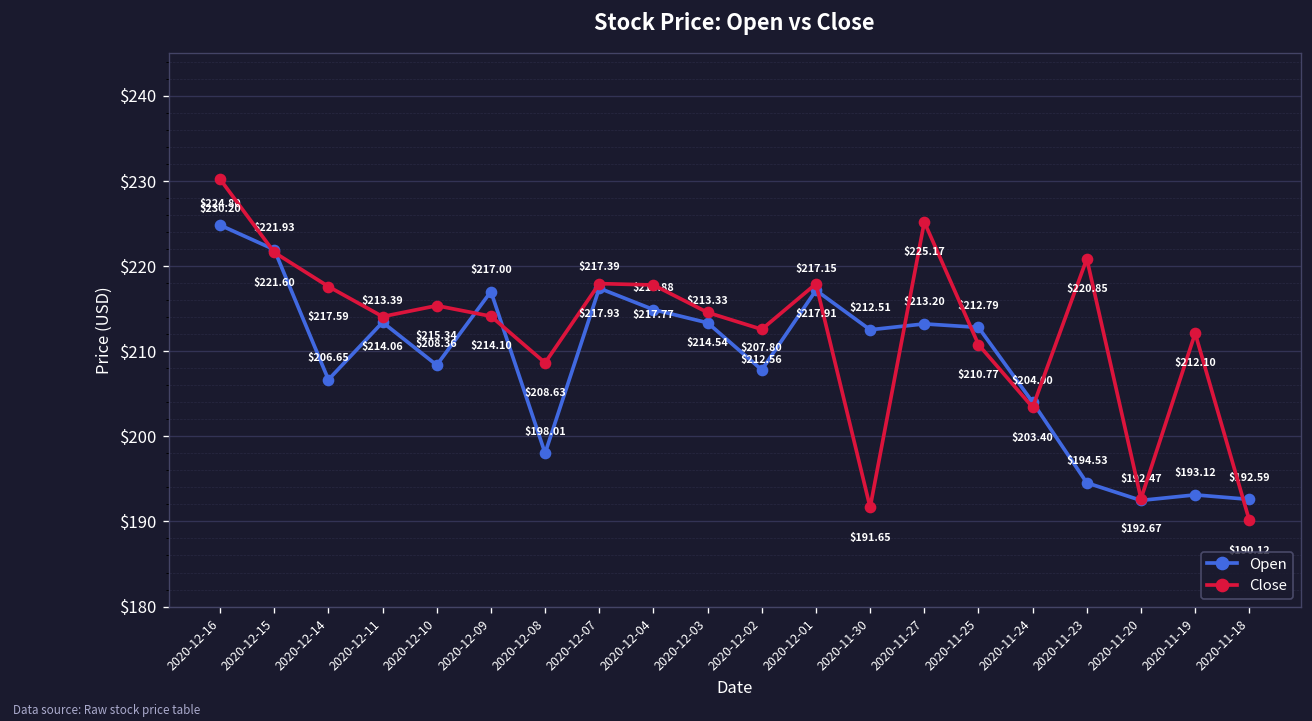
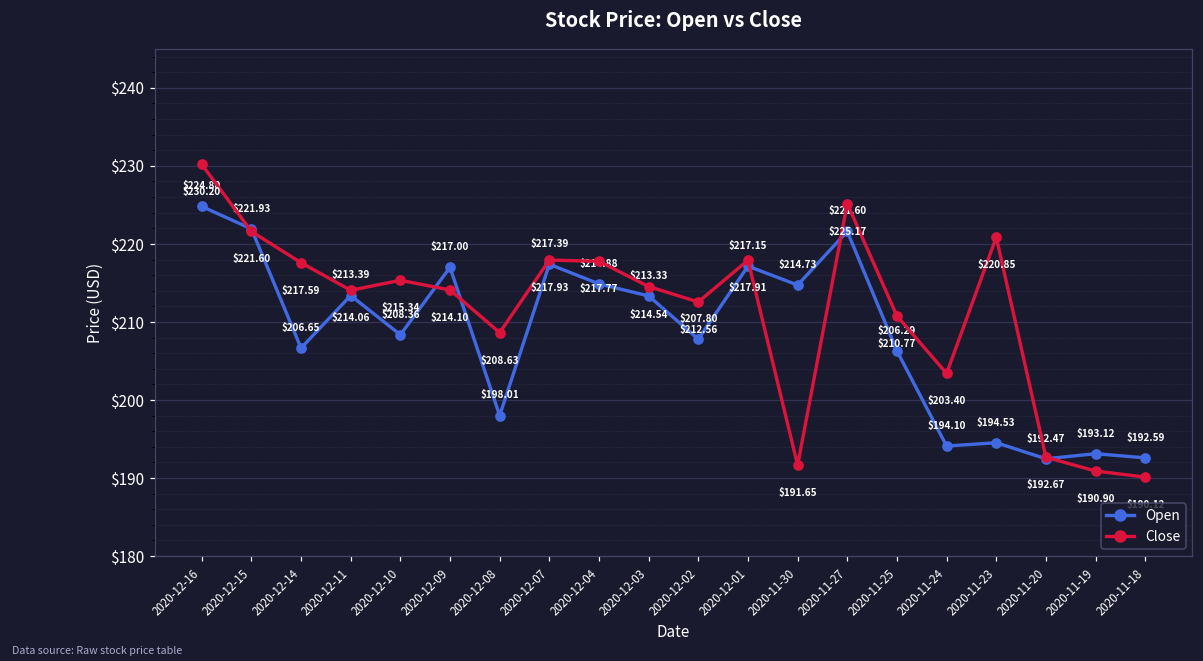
Open, 2020-11-30: $212.51 -> $214.73
Open, 2020-11-27: $213.20 -> $221.60
Open, 2020-11-25: $212.79 -> $206.29
Open, 2020-11-24: $204.00 -> $194.10
Close, 2020-11-19: $212.10 -> $190.90
